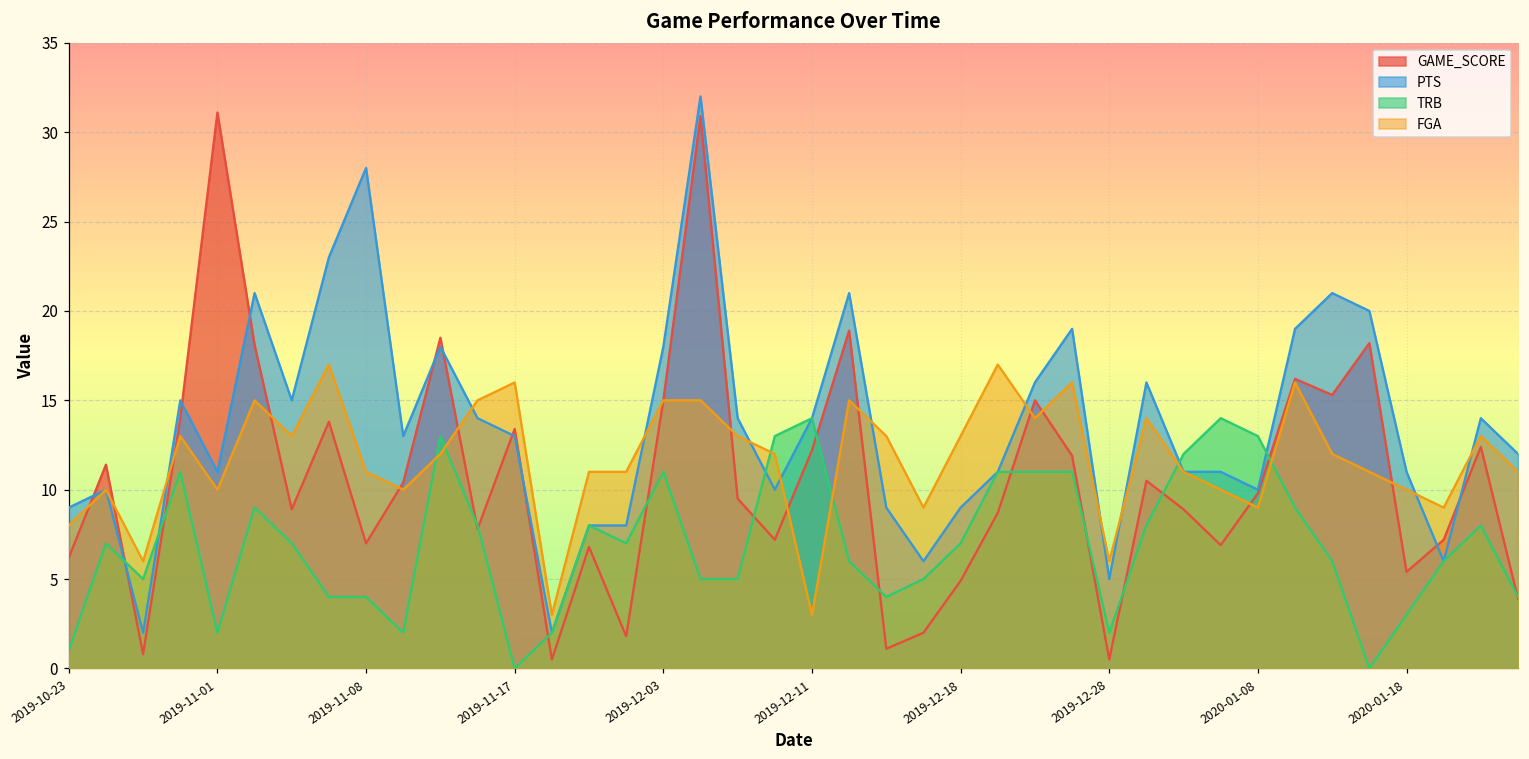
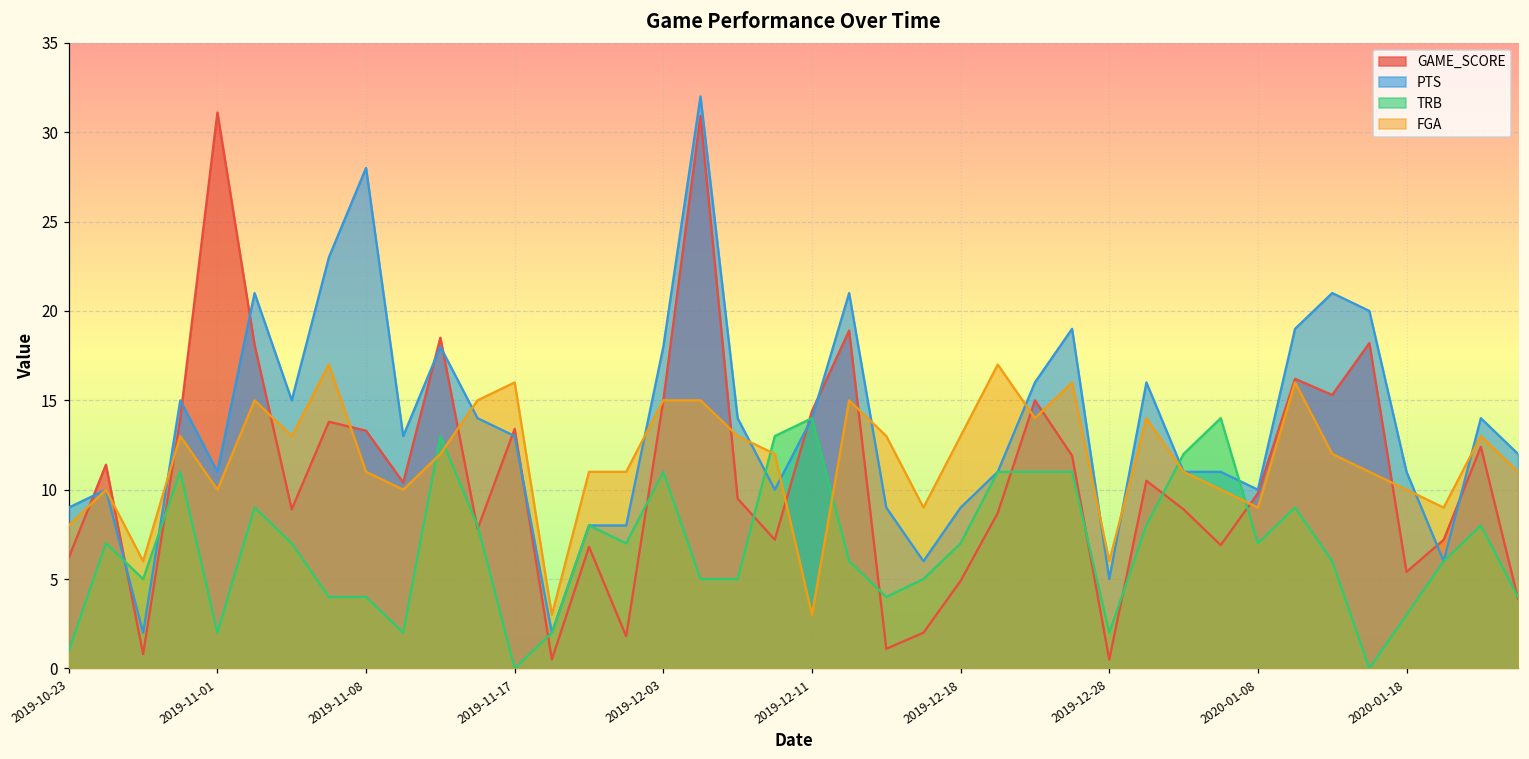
GAME_SCORE, 2019-11-08: 7.0 -> 13.3
GAME_SCORE, 2019-12-11: 12.2 -> 14.4
TRB, 2020-01-08: 13 -> 7
